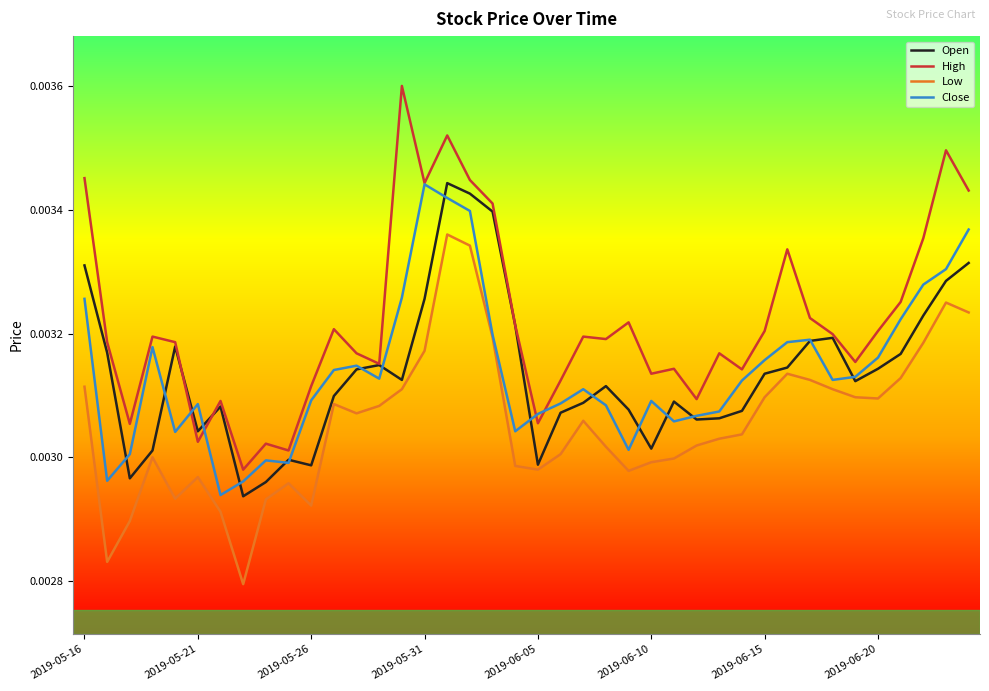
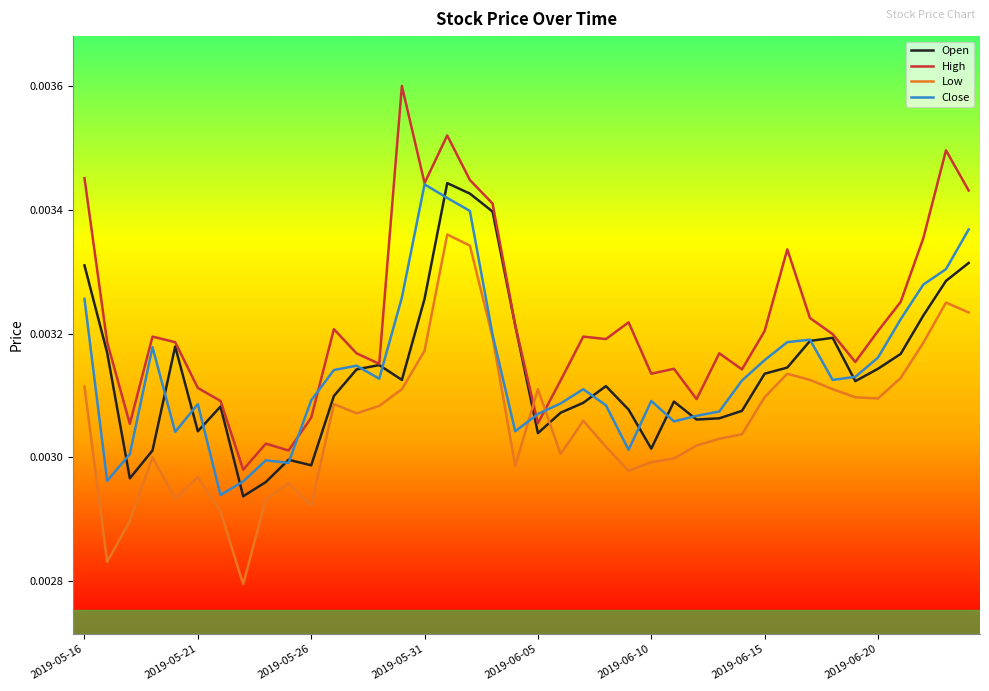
High, 2019-05-21: 0.00303 -> 0.00311
High, 2019-05-26: 0.00312 -> 0.00306
Open, 2019-06-05: 0.00299 -> 0.00304
Low, 2019-06-05: 0.00298 -> 0.00311
